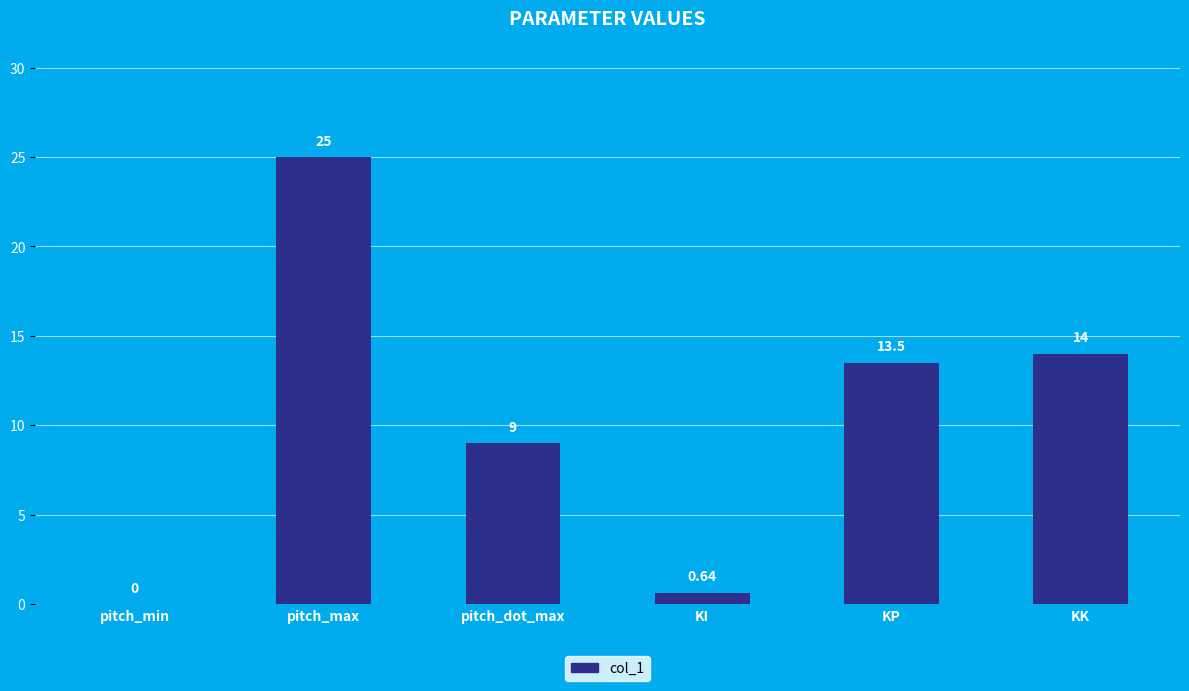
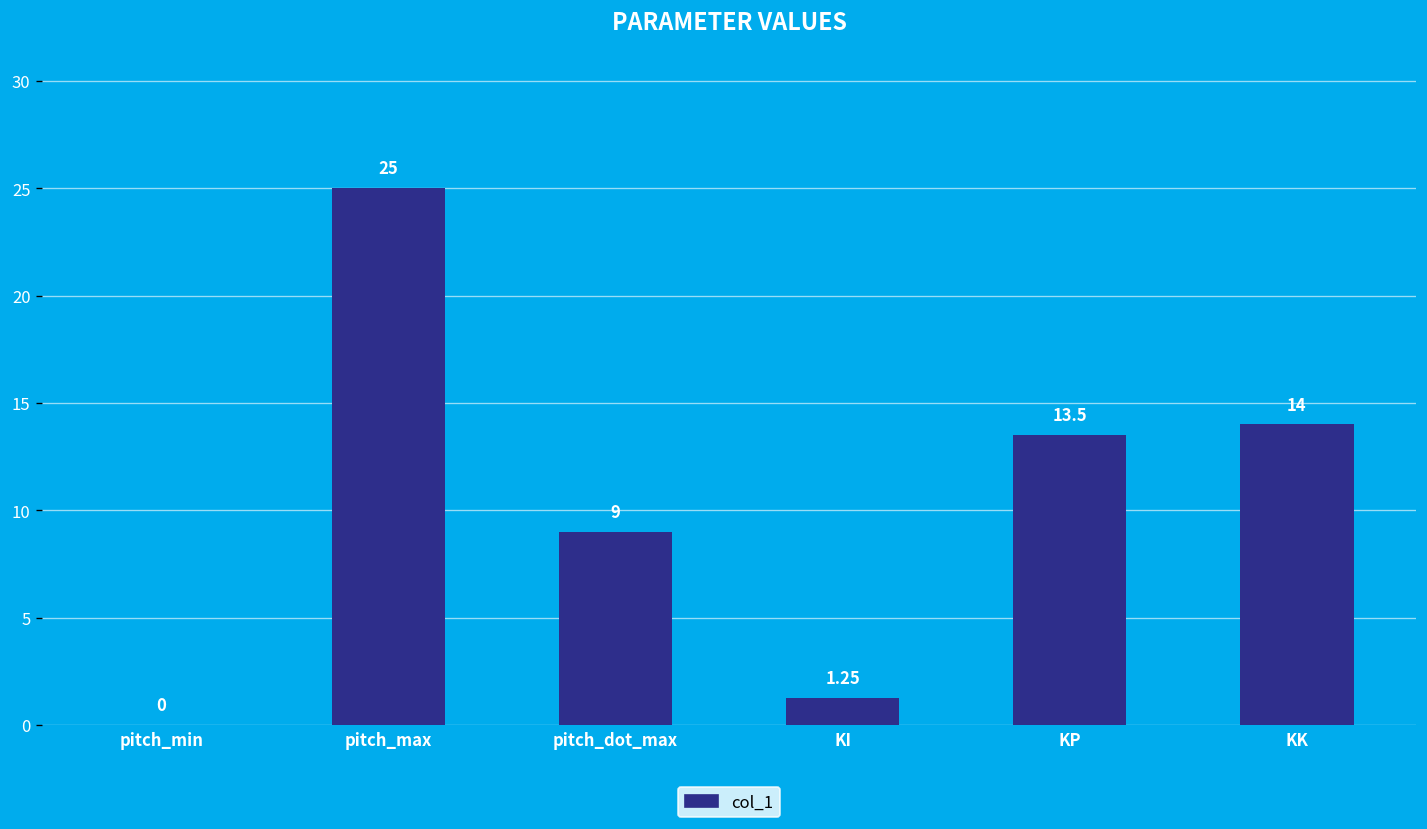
KI: 0.64 -> 1.25
